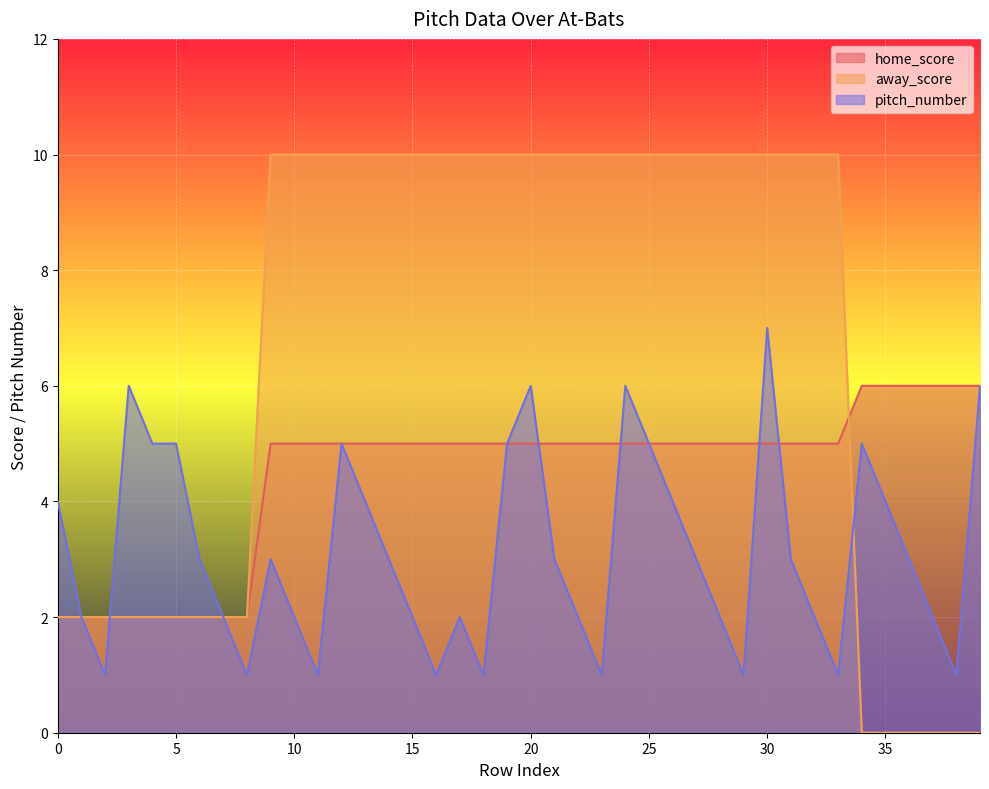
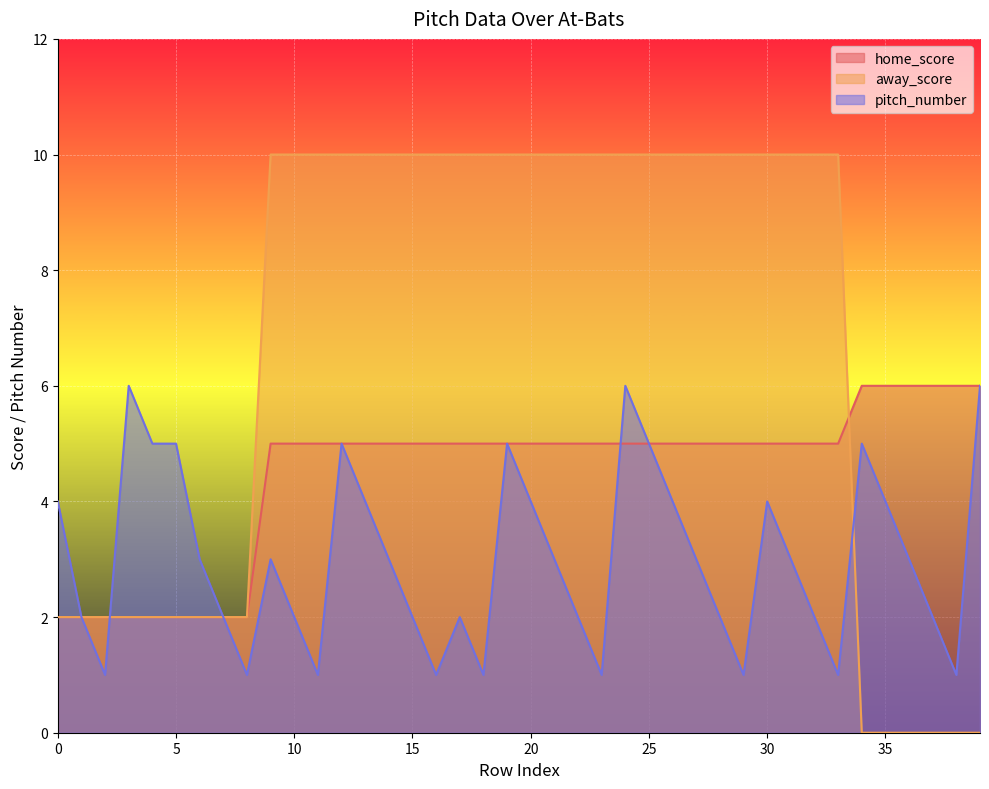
pitch_number, 20: 6 -> 4
pitch_number, 30: 7 -> 4
